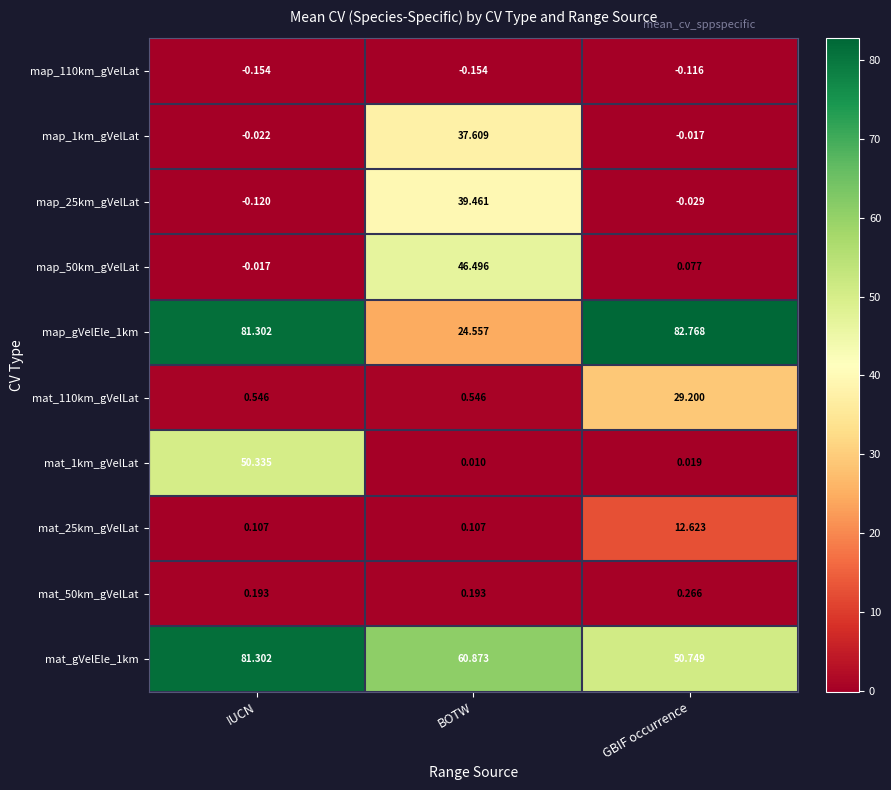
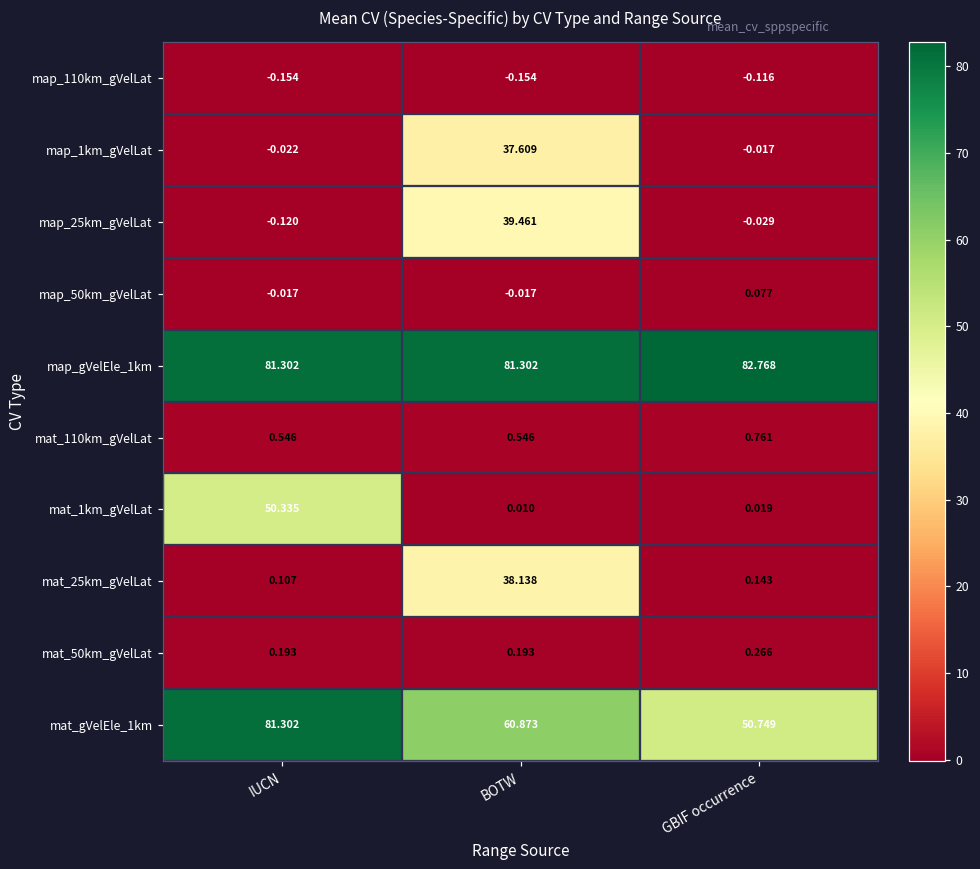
map_50km_gVelLat, BOTW: 46.496 -> -0.017
map_gVelEle_1km, BOTW: 24.557 -> 81.302
mat_110km_gVelLat, GBIF occurrence: 29.200 -> 0.761
mat_25km_gVelLat, BOTW: 0.107 -> 38.138
mat_25km_gVelLat, GBIF occurrence: 12.623 -> 0.143
